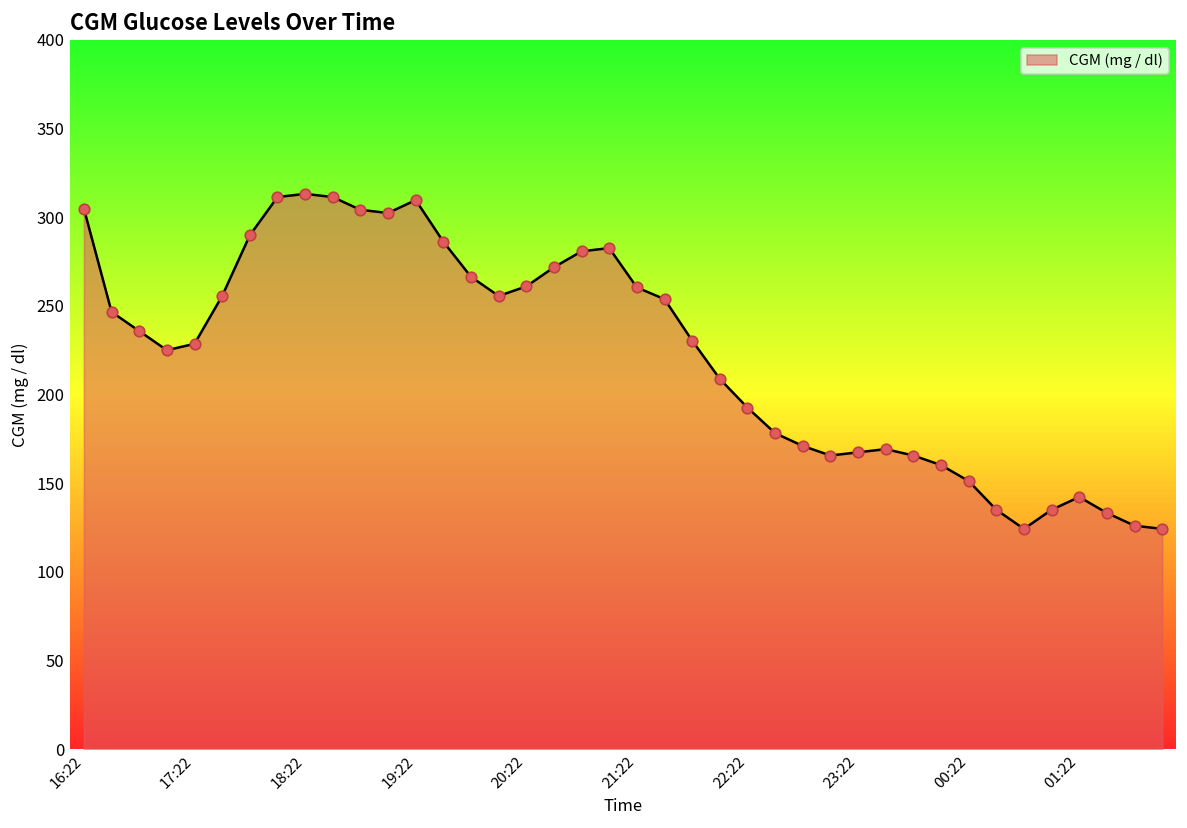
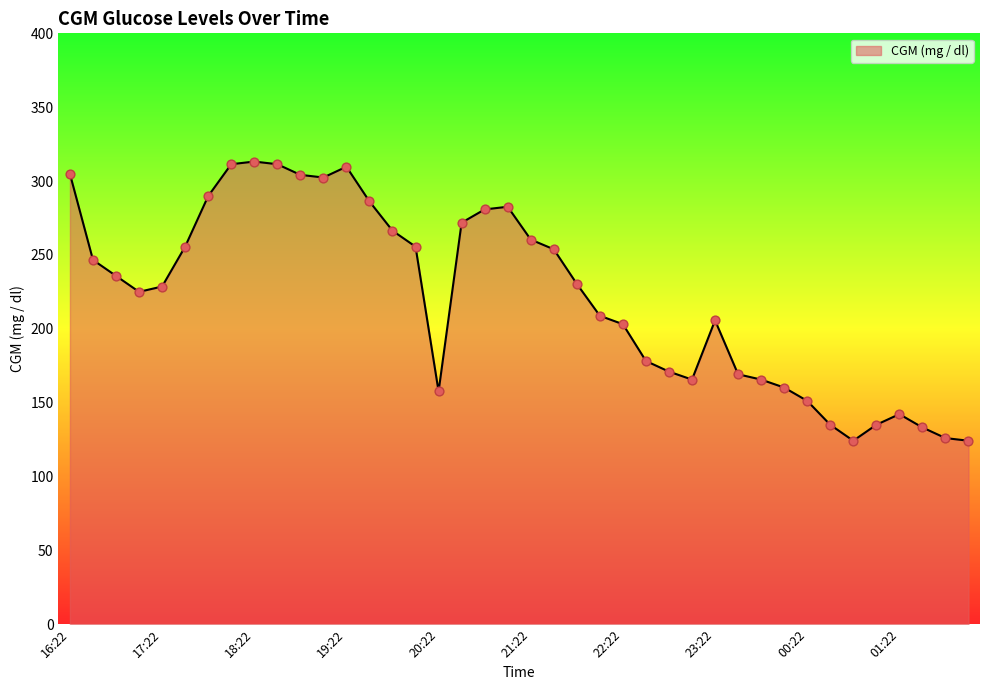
20:22: 261 -> 158
22:22: 193 -> 203
23:22: 167 -> 206
